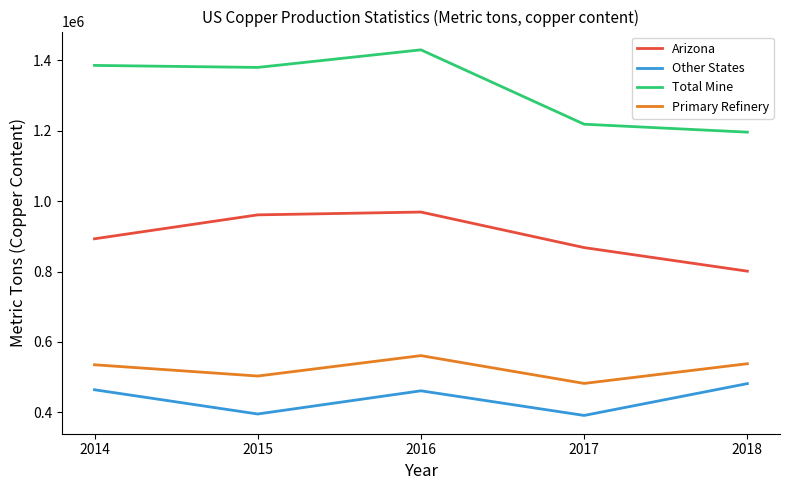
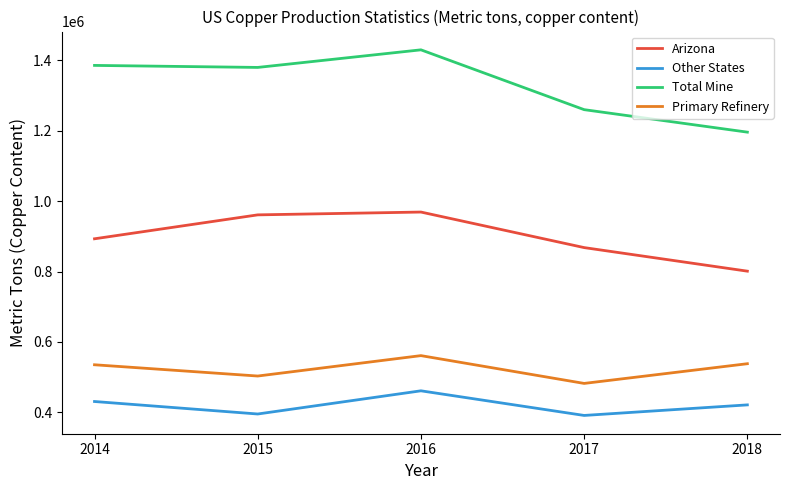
Other States, 2014: 460000 -> 430000
Total Mine, 2017: 1220000 -> 1260000
Other States, 2018: 480000 -> 420000
